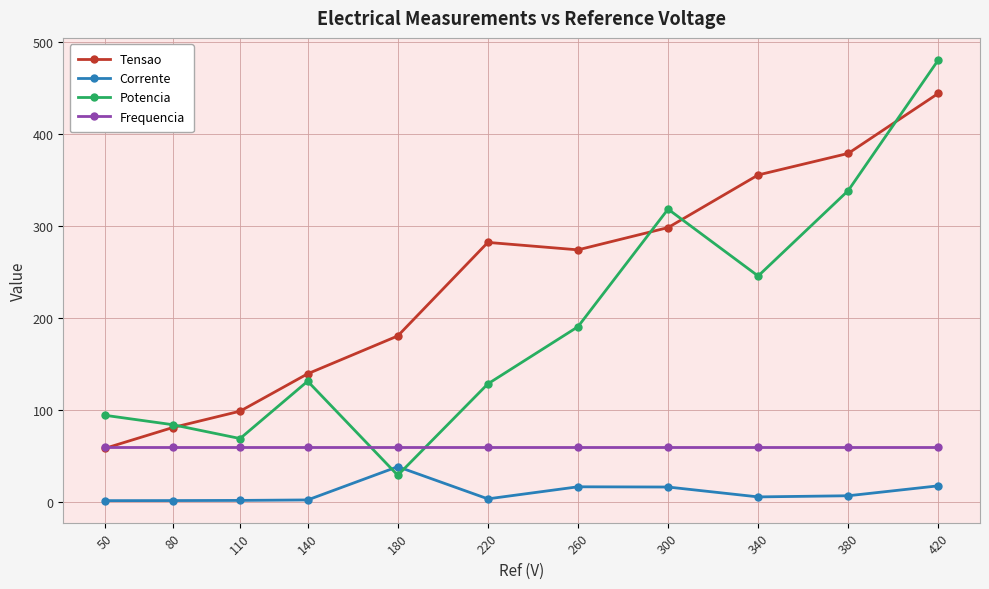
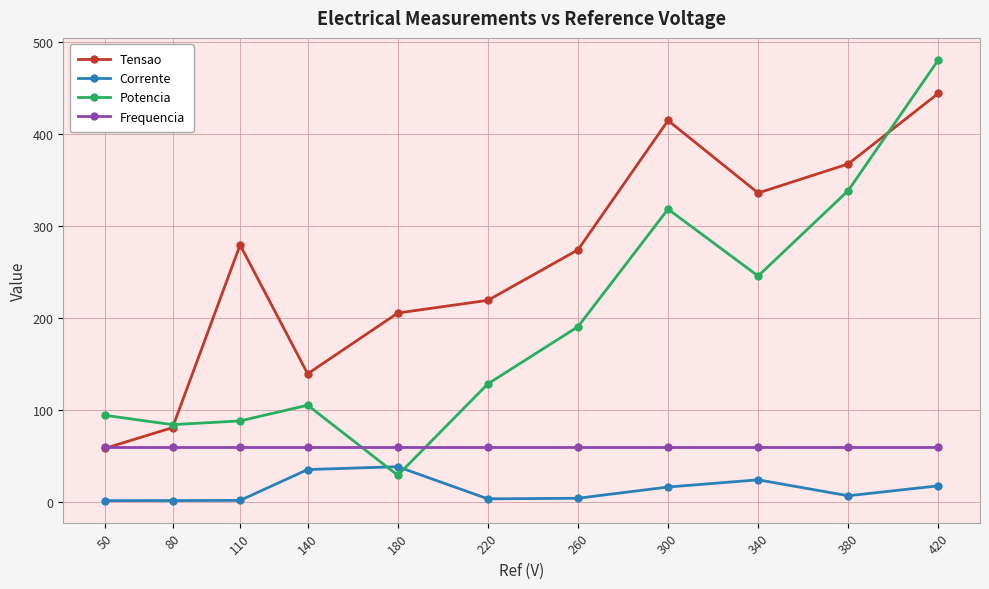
Tensao, 110: 100 -> 280
Potencia, 110: 70 -> 90
Corrente, 140: 0 -> 40
Potencia, 140: 130 -> 110
Tensao, 180: 180 -> 210
Tensao, 220: 280 -> 220
Corrente, 260: 20 -> 0
Tensao, 300: 300 -> 420
Tensao, 340: 360 -> 340
Corrente, 340: 10 -> 20
Tensao, 380: 380 -> 370
